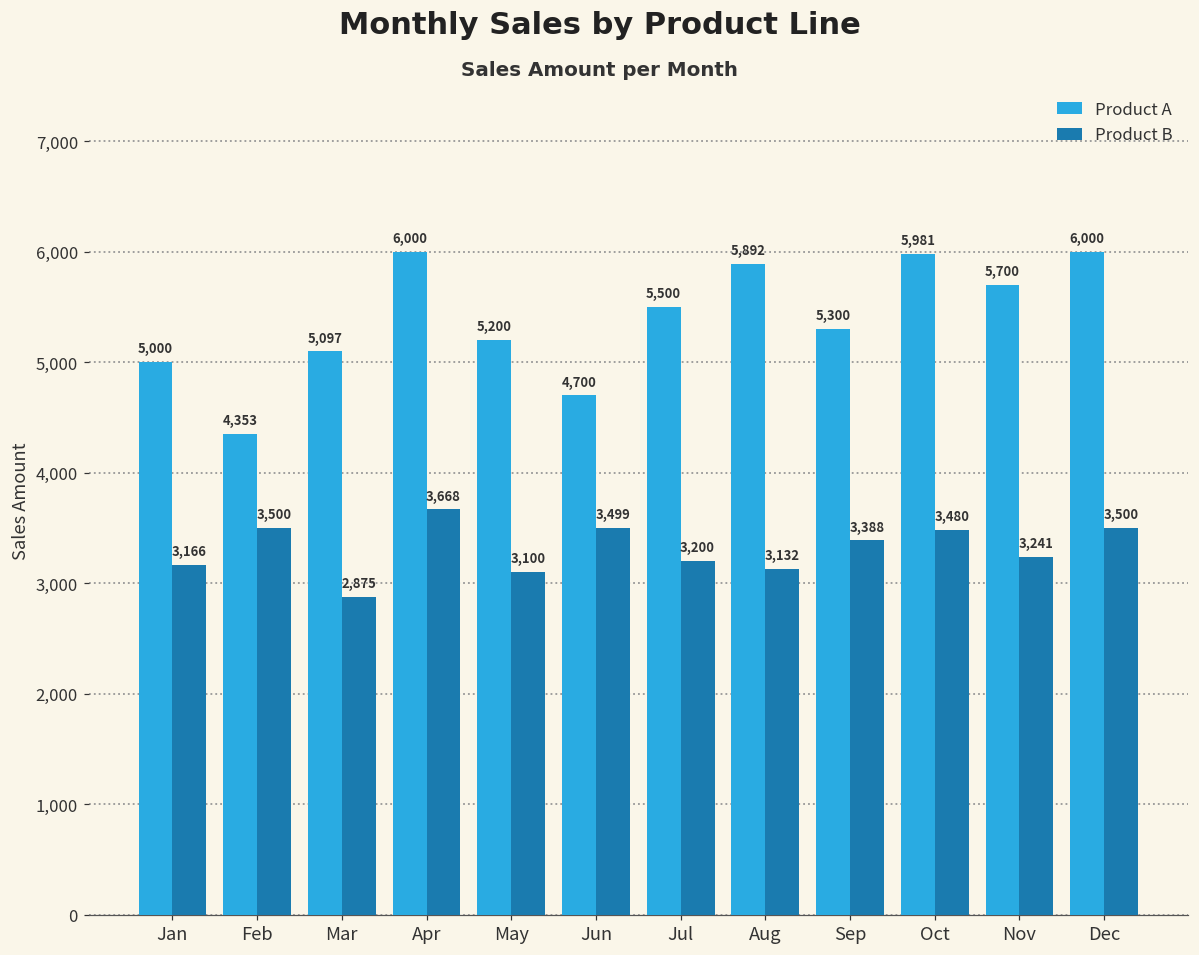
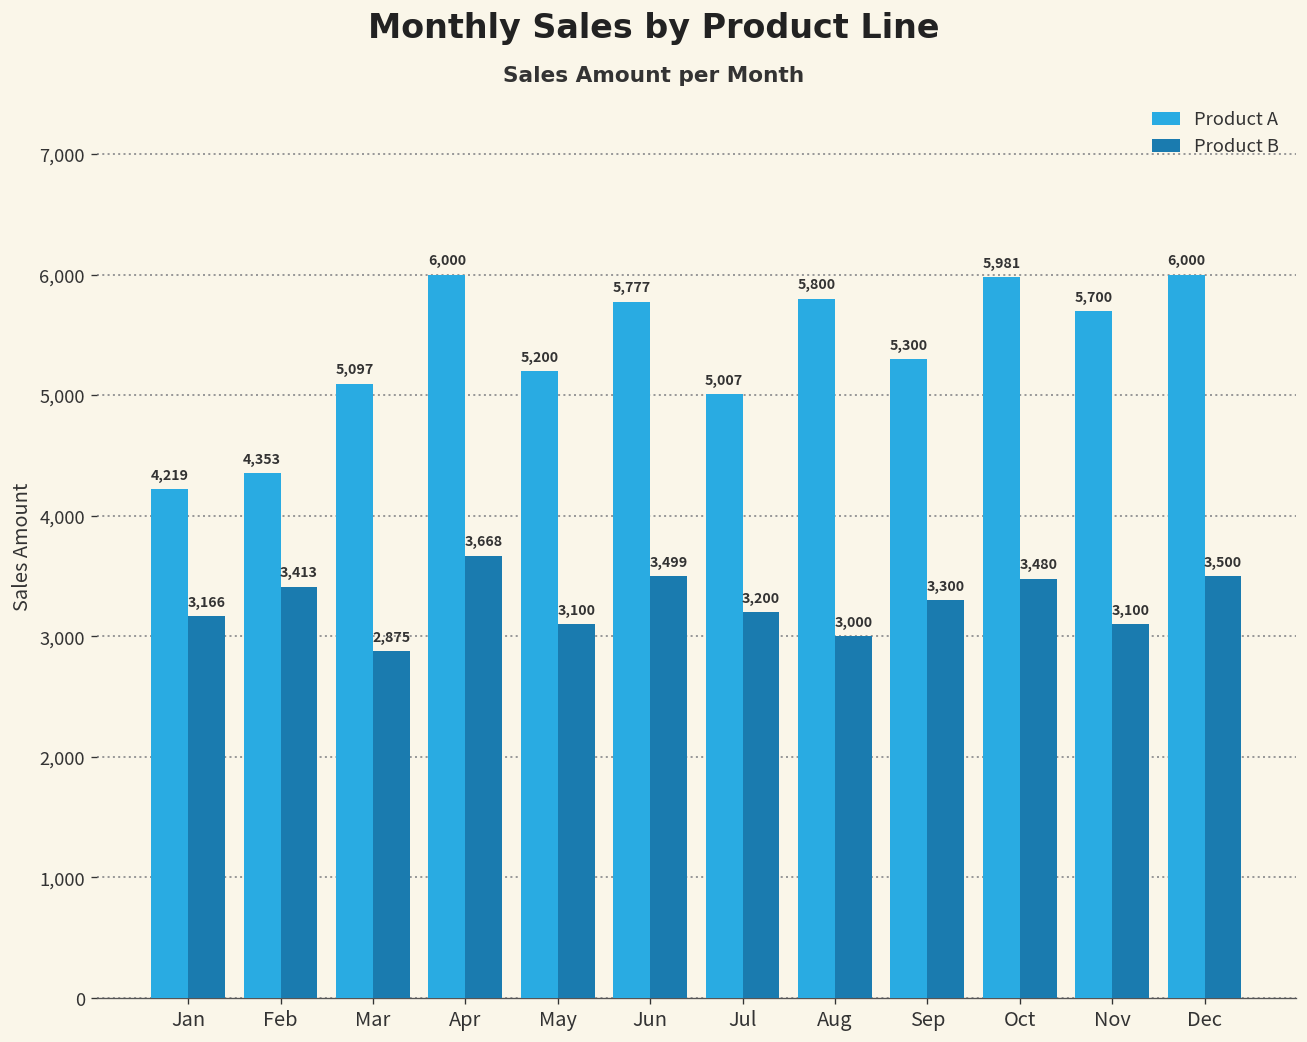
Product A, Jan: 5,000 -> 4,219
Product B, Feb: 3,500 -> 3,413
Product A, Jun: 4,700 -> 5,777
Product A, Jul: 5,500 -> 5,007
Product A, Aug: 5,892 -> 5,800
Product B, Aug: 3,132 -> 3,000
Product B, Sep: 3,388 -> 3,300
Product B, Nov: 3,241 -> 3,100
